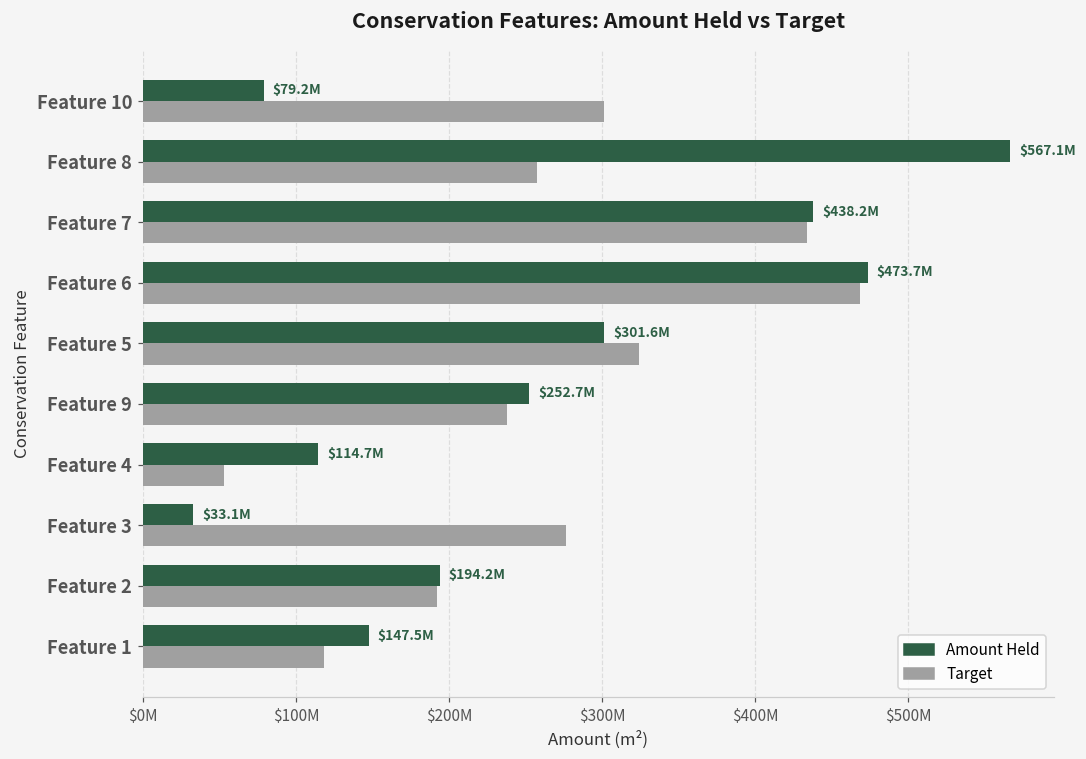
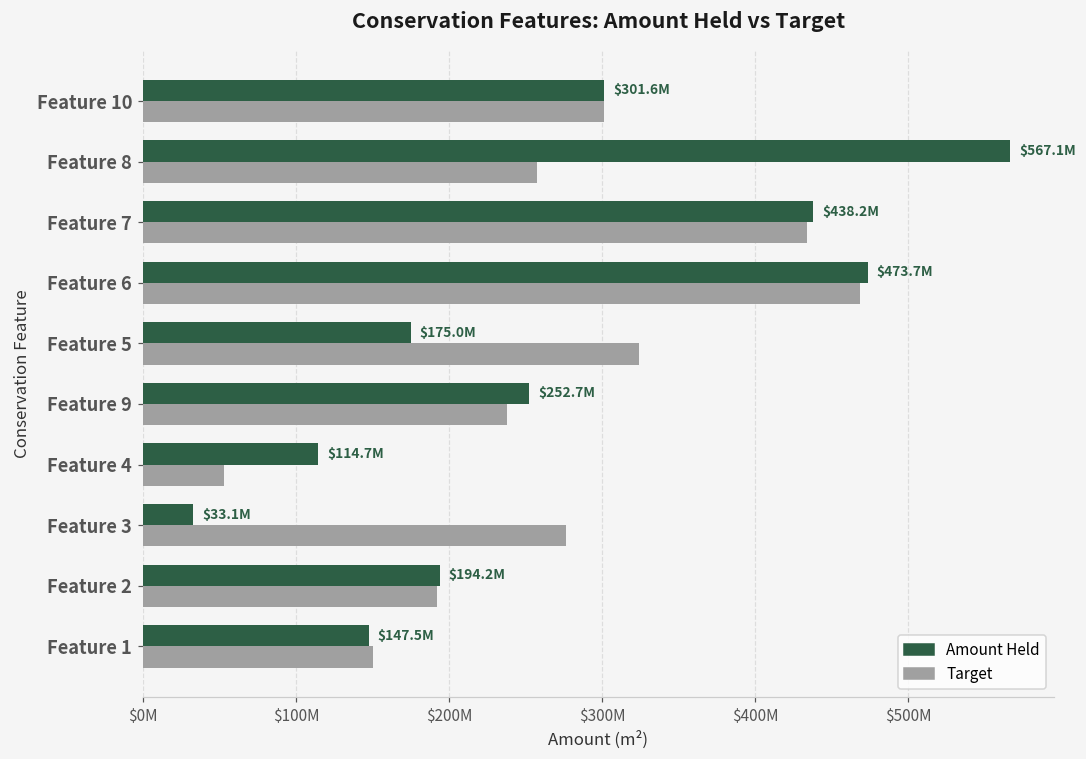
Amount Held, Feature 10: $79.2M -> $301.6M
Amount Held, Feature 5: $301.6M -> $175.0M
Target, Feature 1: $118000000 -> $150000000
